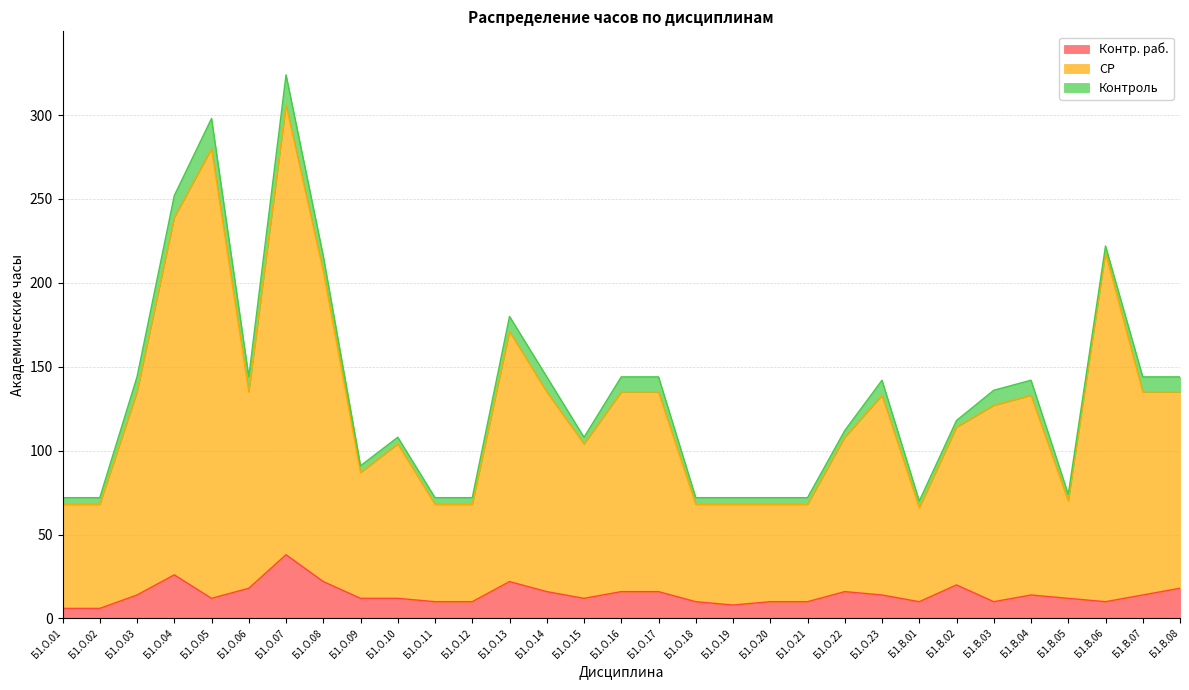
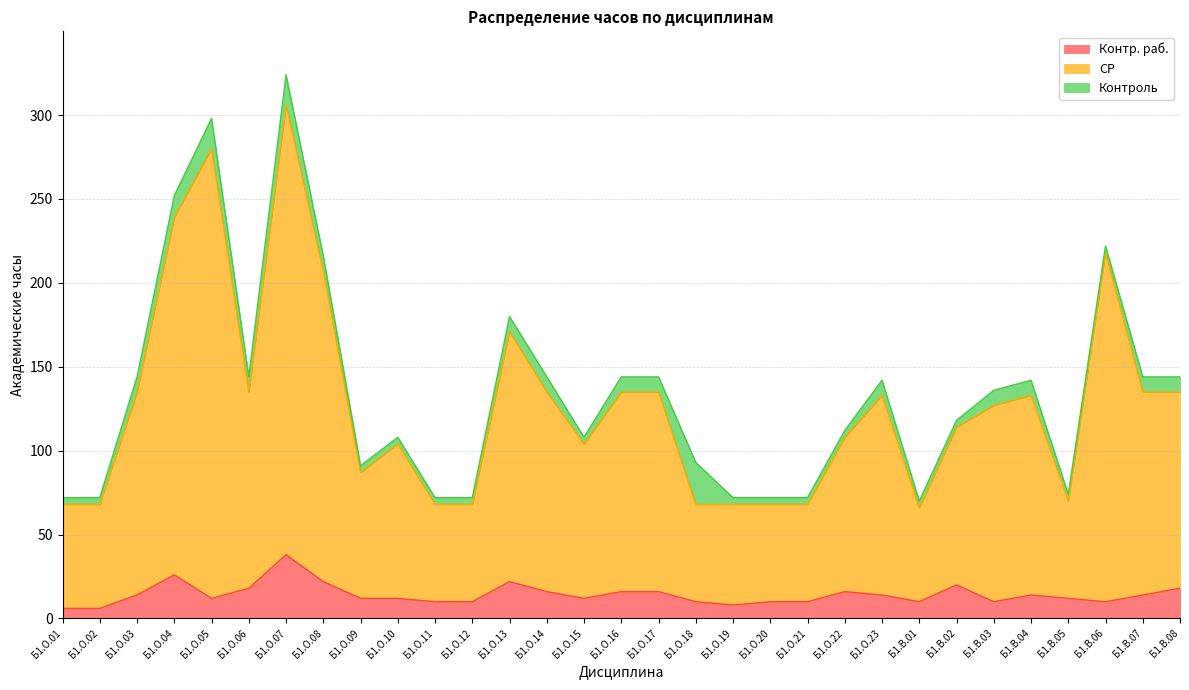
Контроль, Б1.О.18: 4 -> 25
